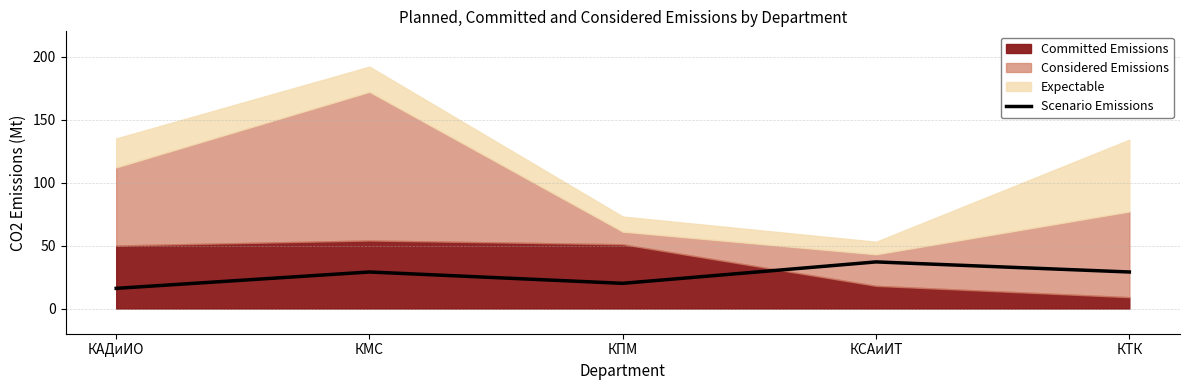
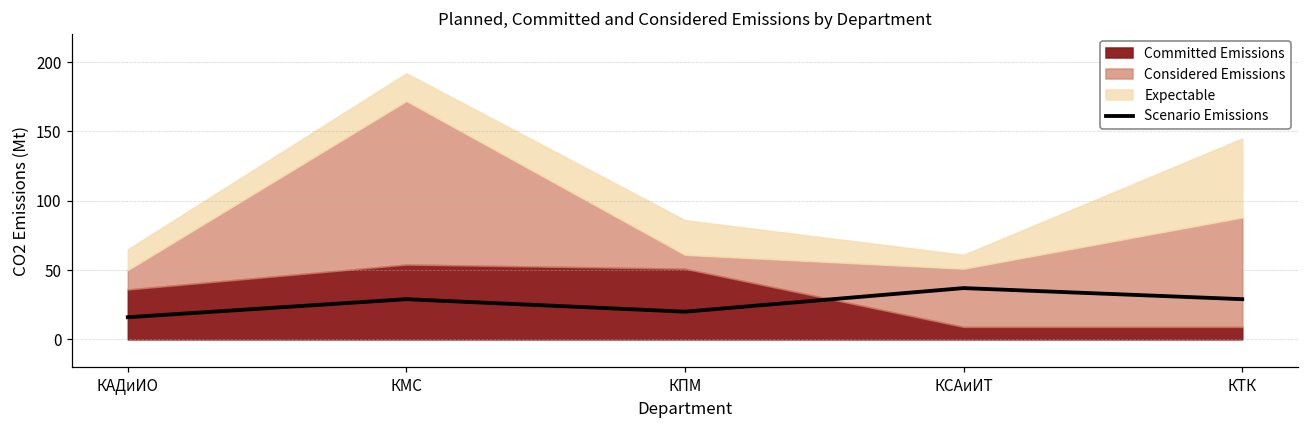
Committed Emissions, КАДиИО: 50 -> 36
Considered Emissions, КАДиИО: 62 -> 14
Expectable, КАДиИО: 23 -> 15
Expectable, КПМ: 12 -> 25
Committed Emissions, КСАиИТ: 18 -> 9
Considered Emissions, КСАиИТ: 25 -> 42
Considered Emissions, КТК: 68 -> 79
